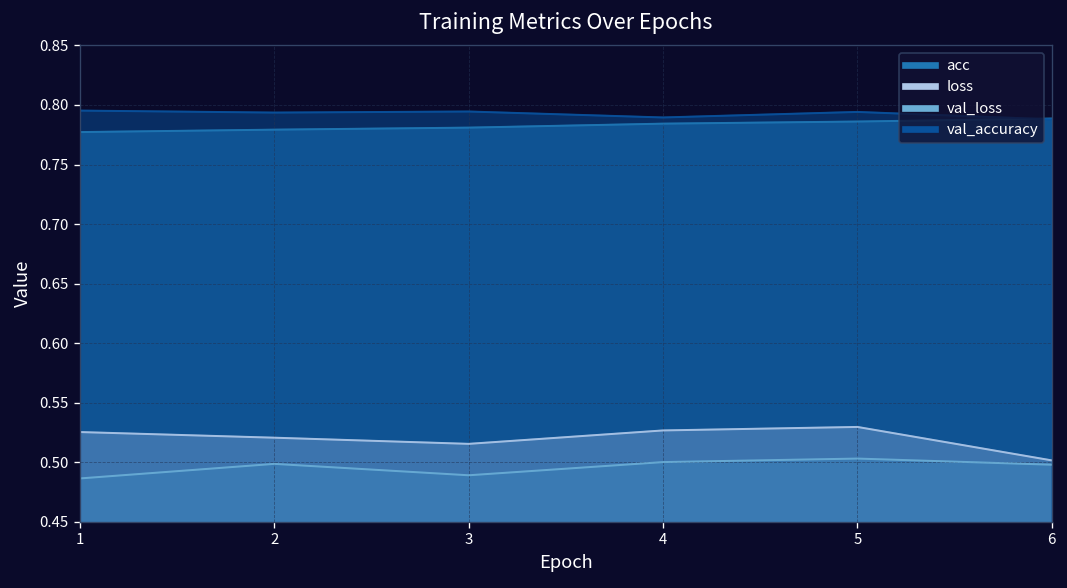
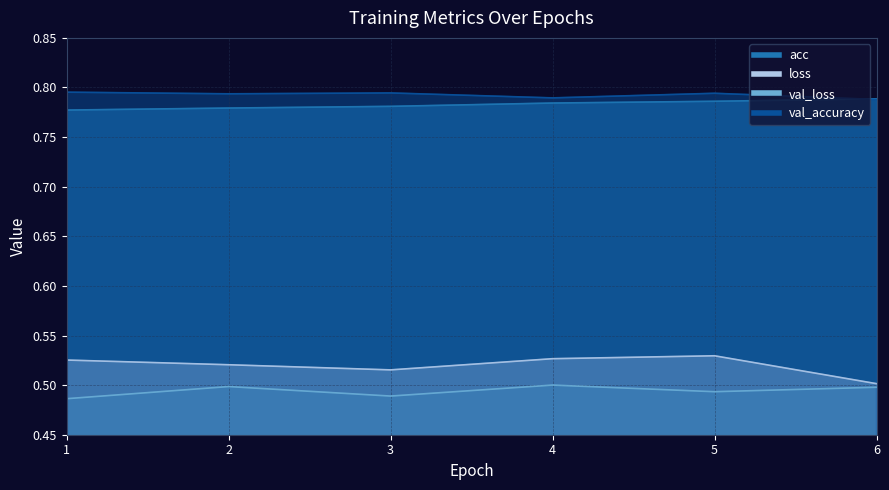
val_loss, 5: 0.50 -> 0.49
